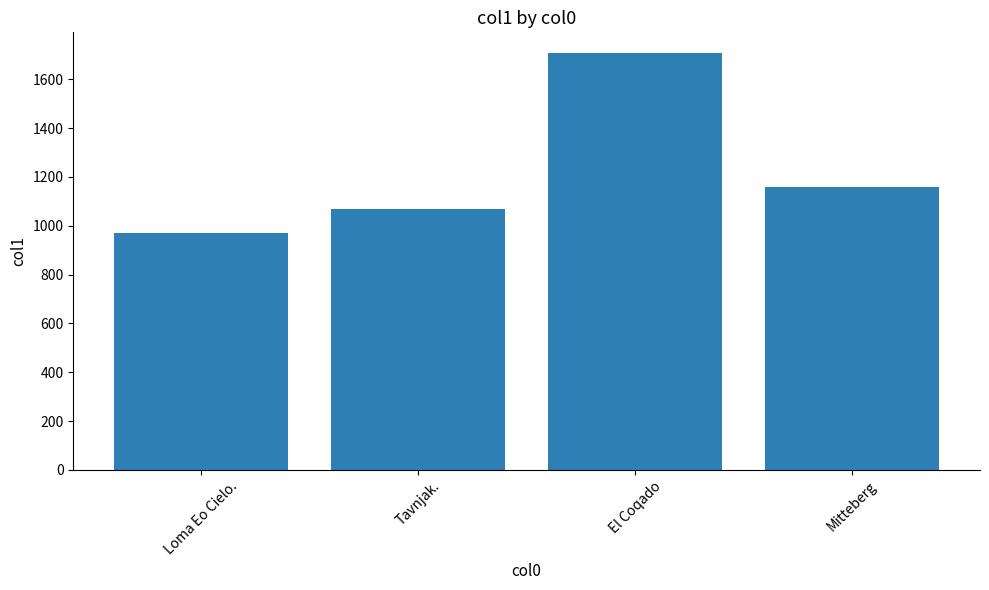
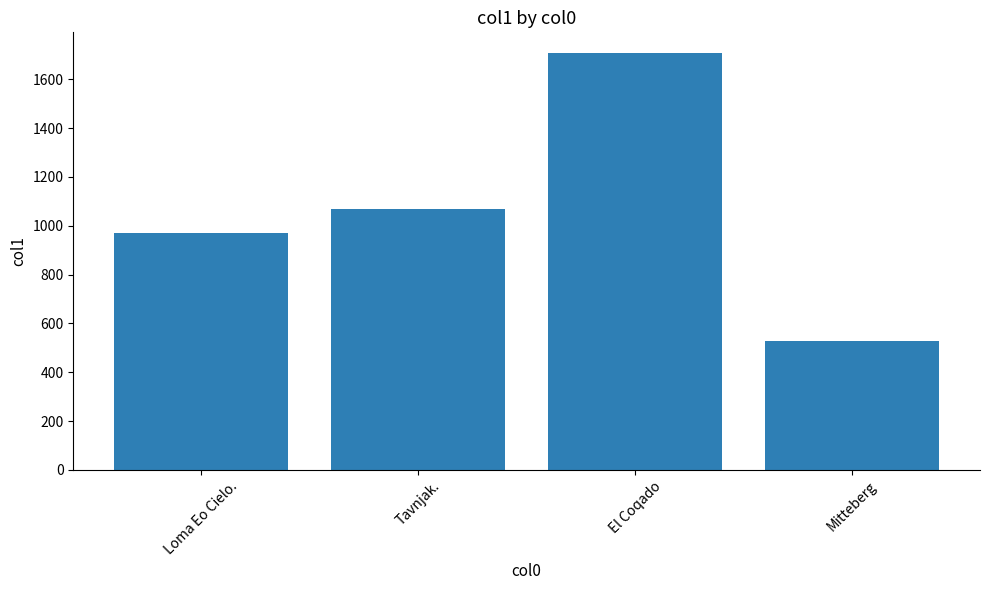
Mitteberg: 1160 -> 530
